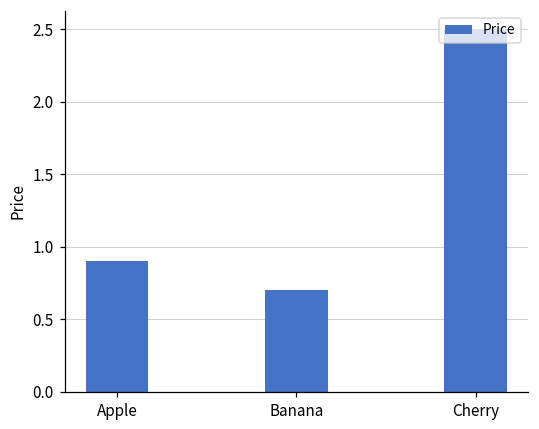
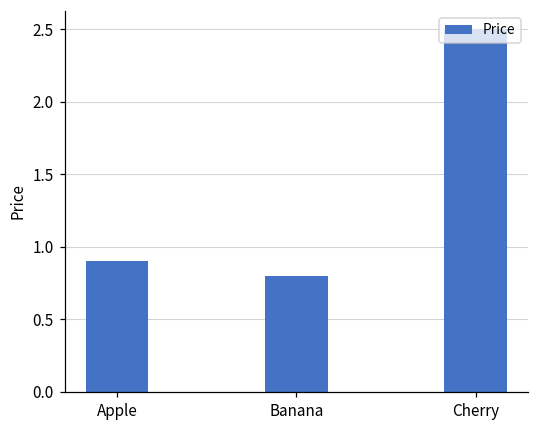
Banana: 0.7 -> 0.8
